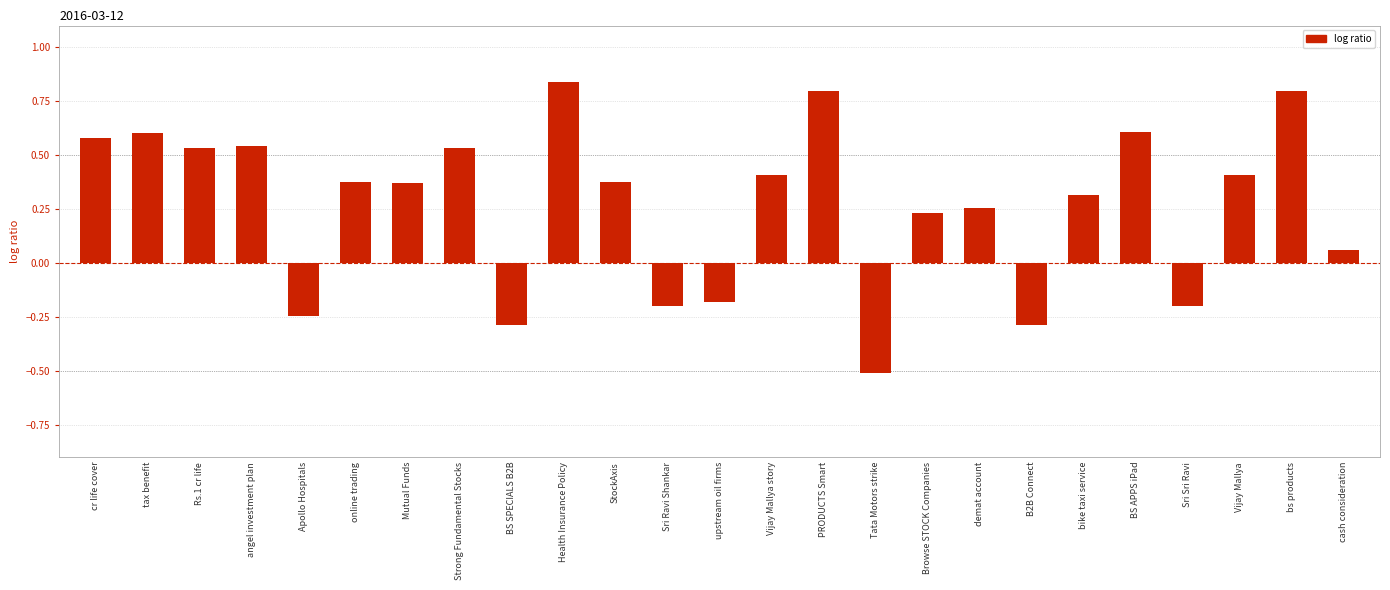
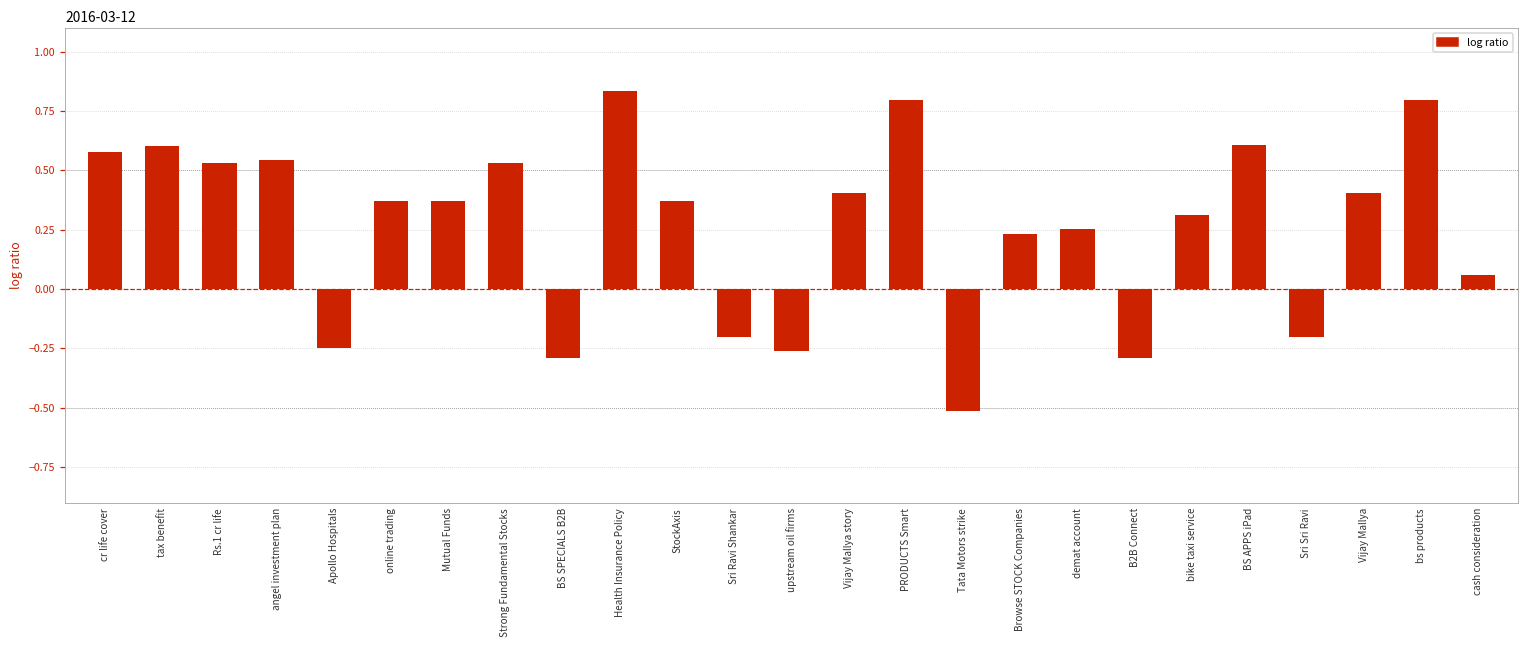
upstream oil firms: -0.18 -> -0.26
